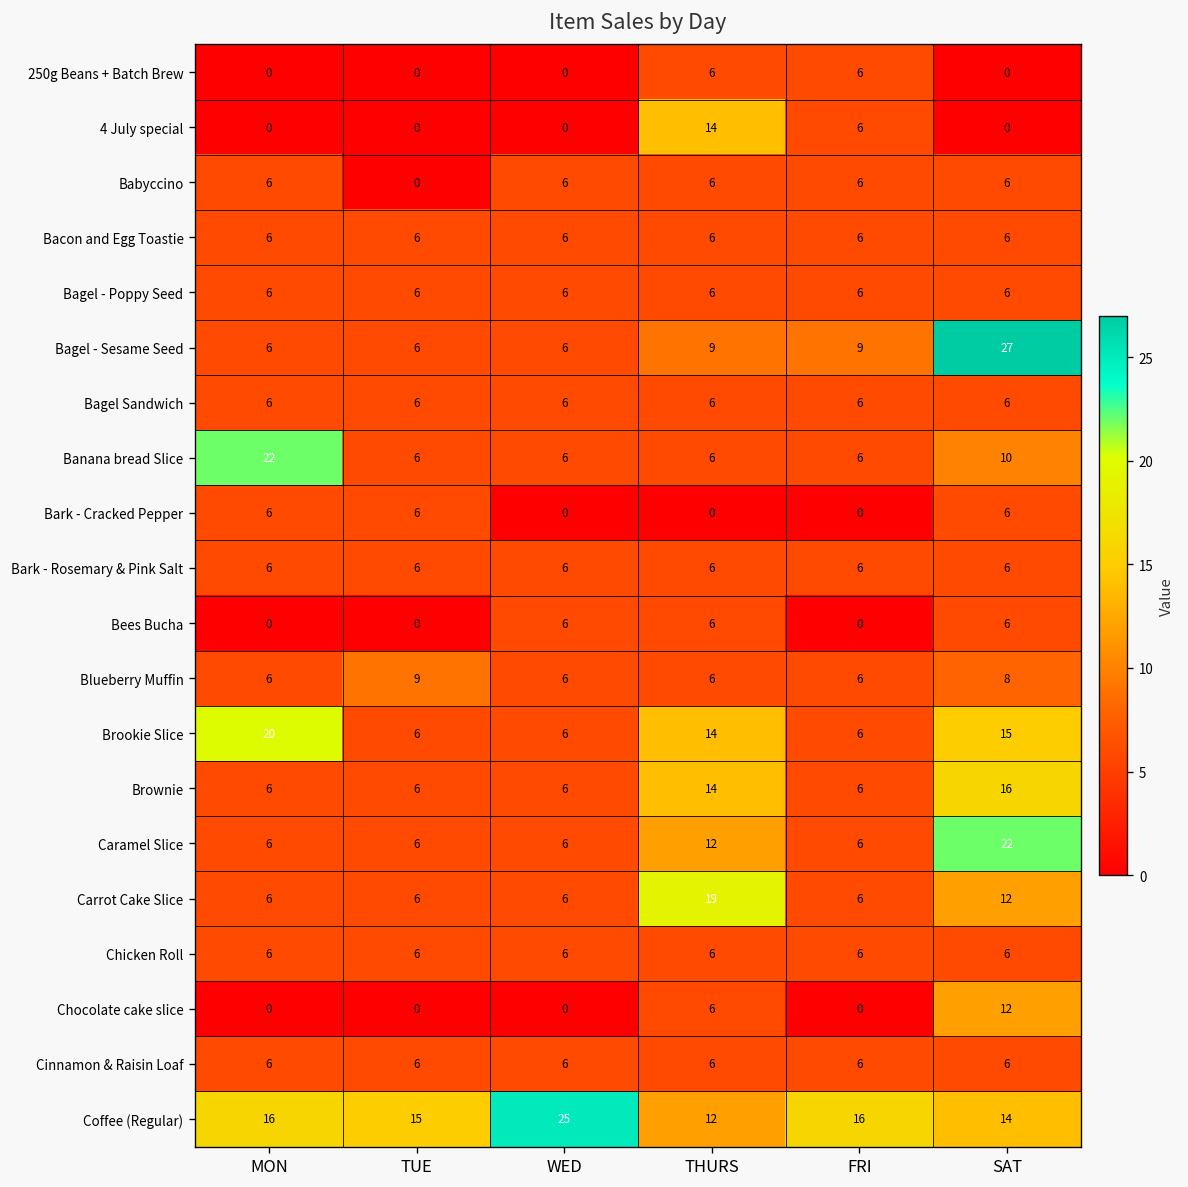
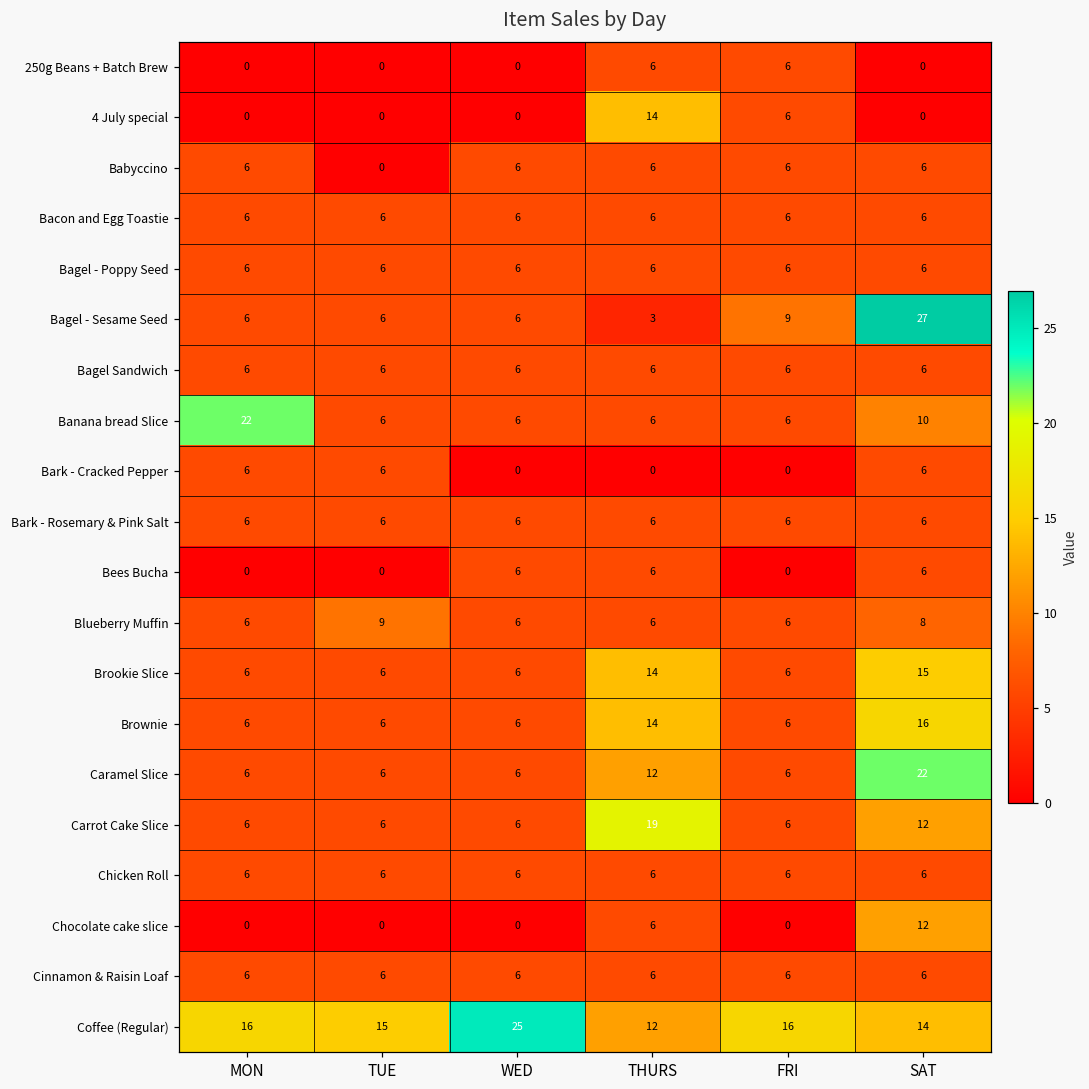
Bagel - Sesame Seed, THURS: 9 -> 3
Brookie Slice, MON: 20 -> 6
